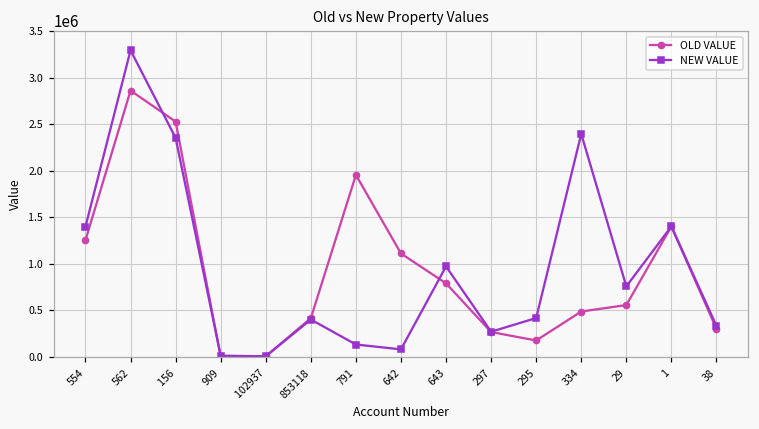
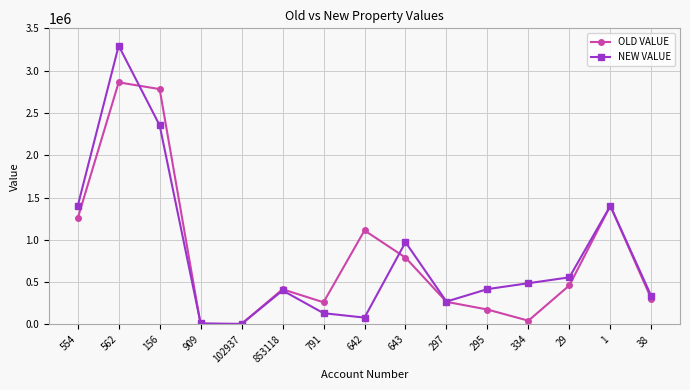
OLD VALUE, 156: 2500000 -> 2800000
OLD VALUE, 791: 2000000 -> 300000
OLD VALUE, 334: 500000 -> 0
NEW VALUE, 334: 2400000 -> 500000
OLD VALUE, 29: 600000 -> 500000
NEW VALUE, 29: 800000 -> 600000
